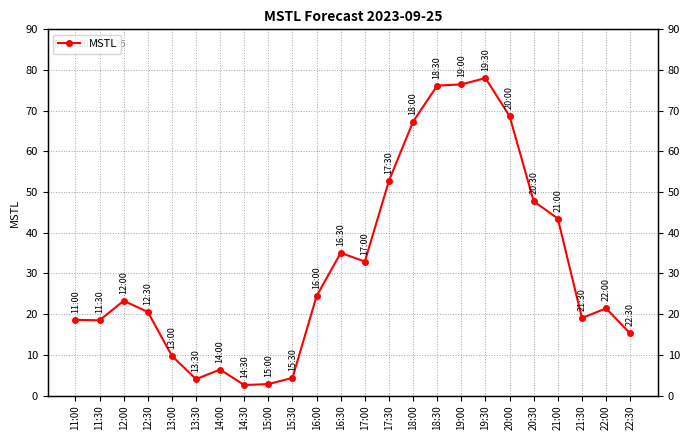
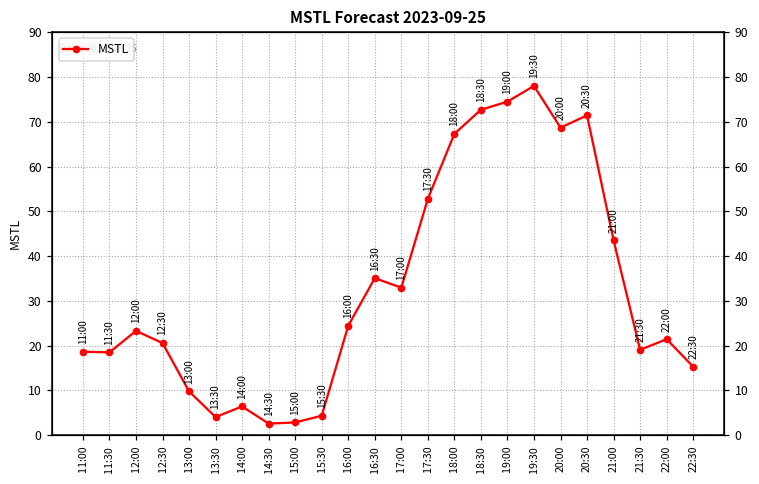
18:30: 76 -> 73
19:00: 76 -> 75
20:30: 48 -> 71
